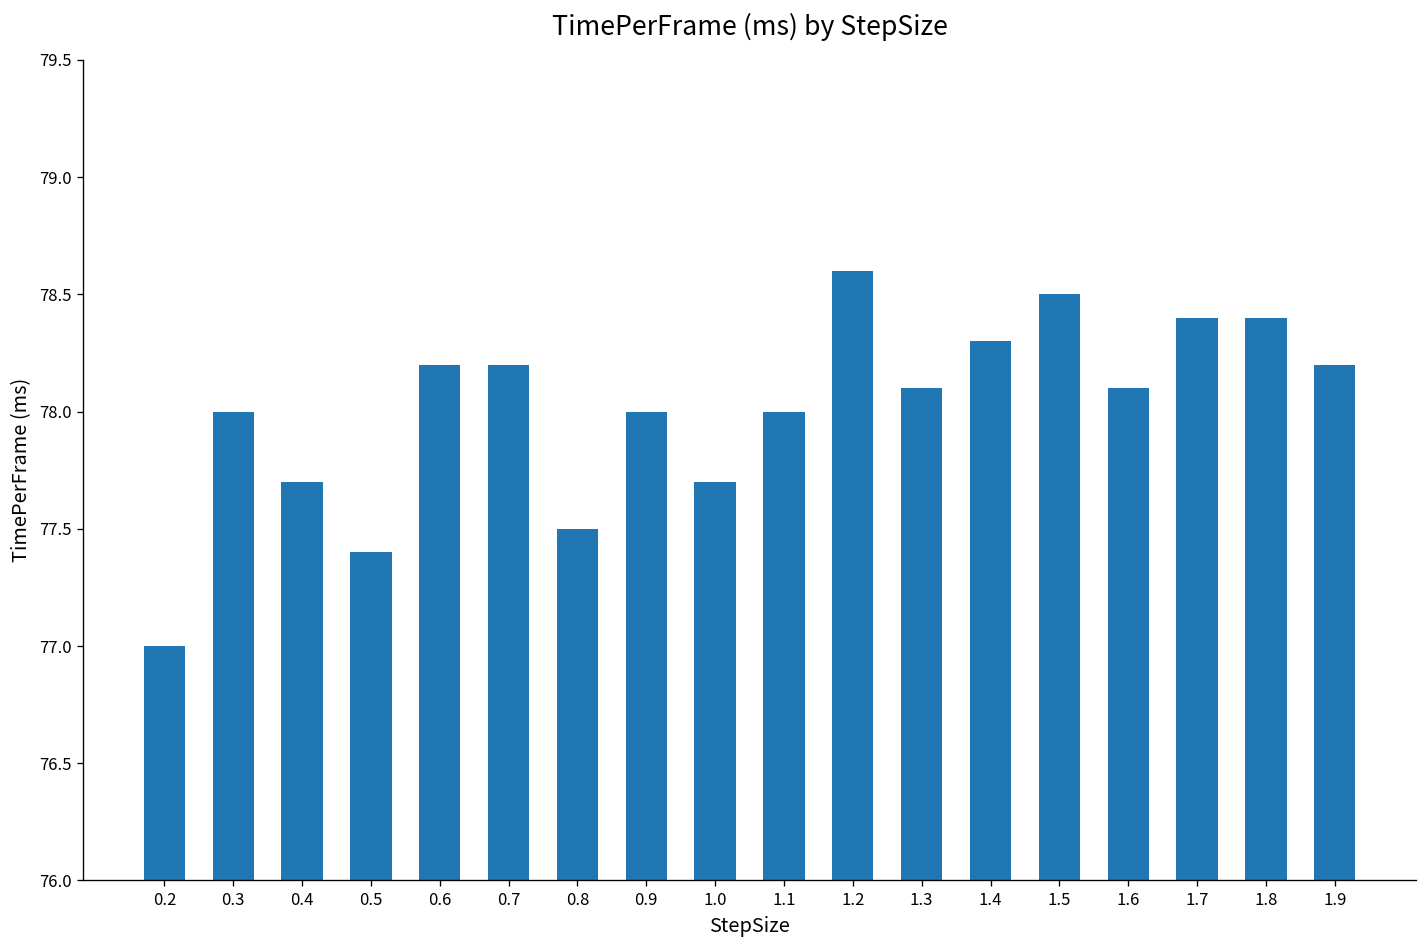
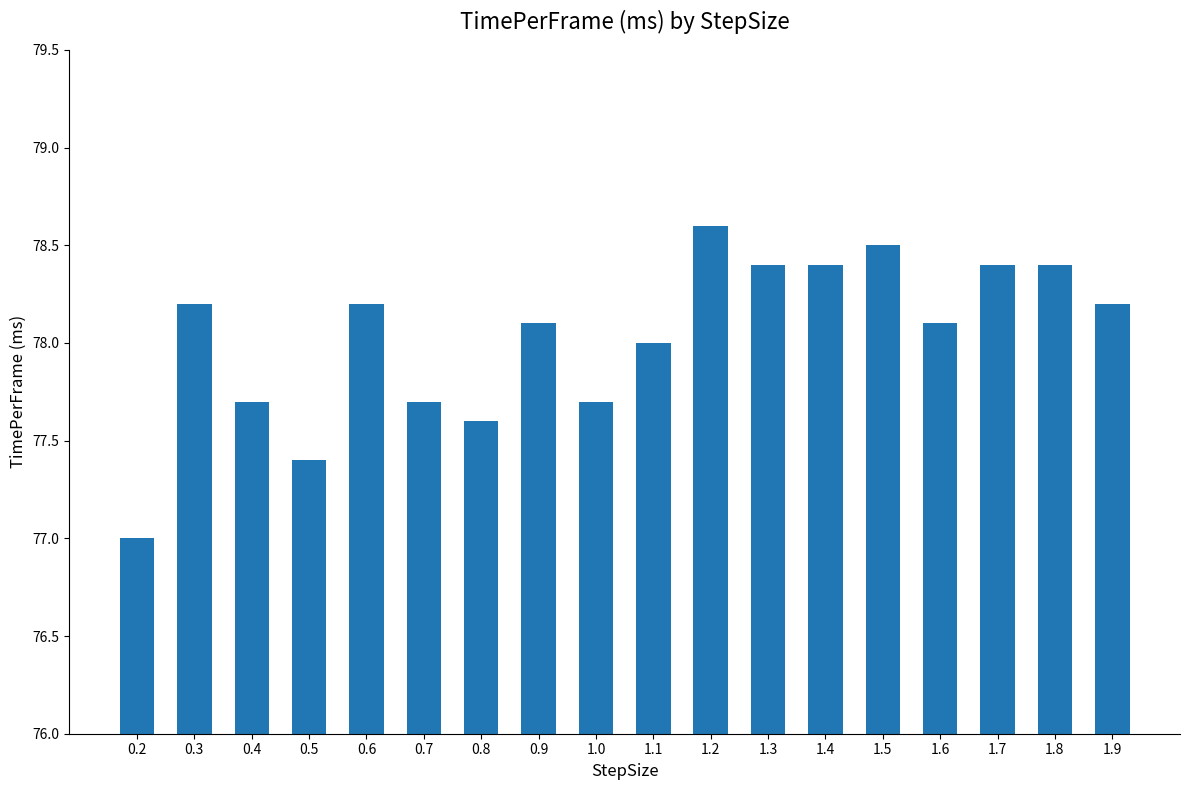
0.3: 78.0 -> 78.2
0.7: 78.2 -> 77.7
0.8: 77.5 -> 77.6
0.9: 78.0 -> 78.1
1.3: 78.1 -> 78.4
1.4: 78.3 -> 78.4
